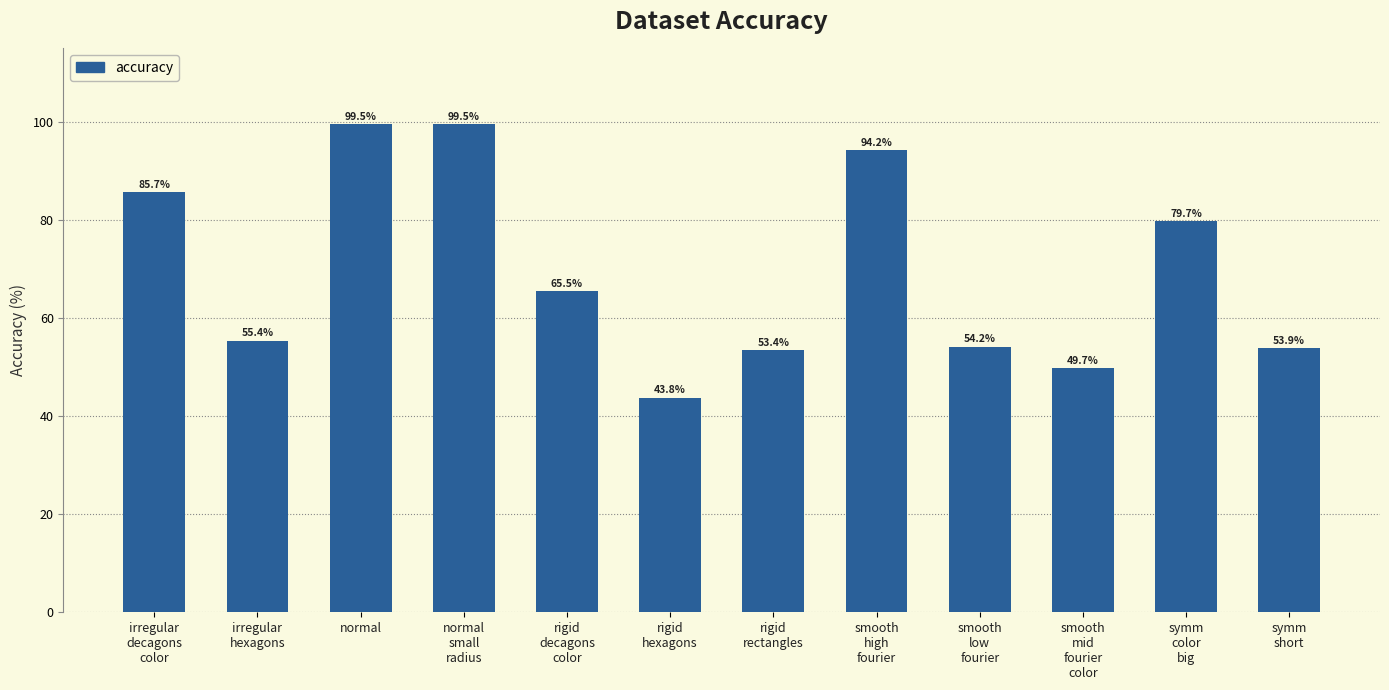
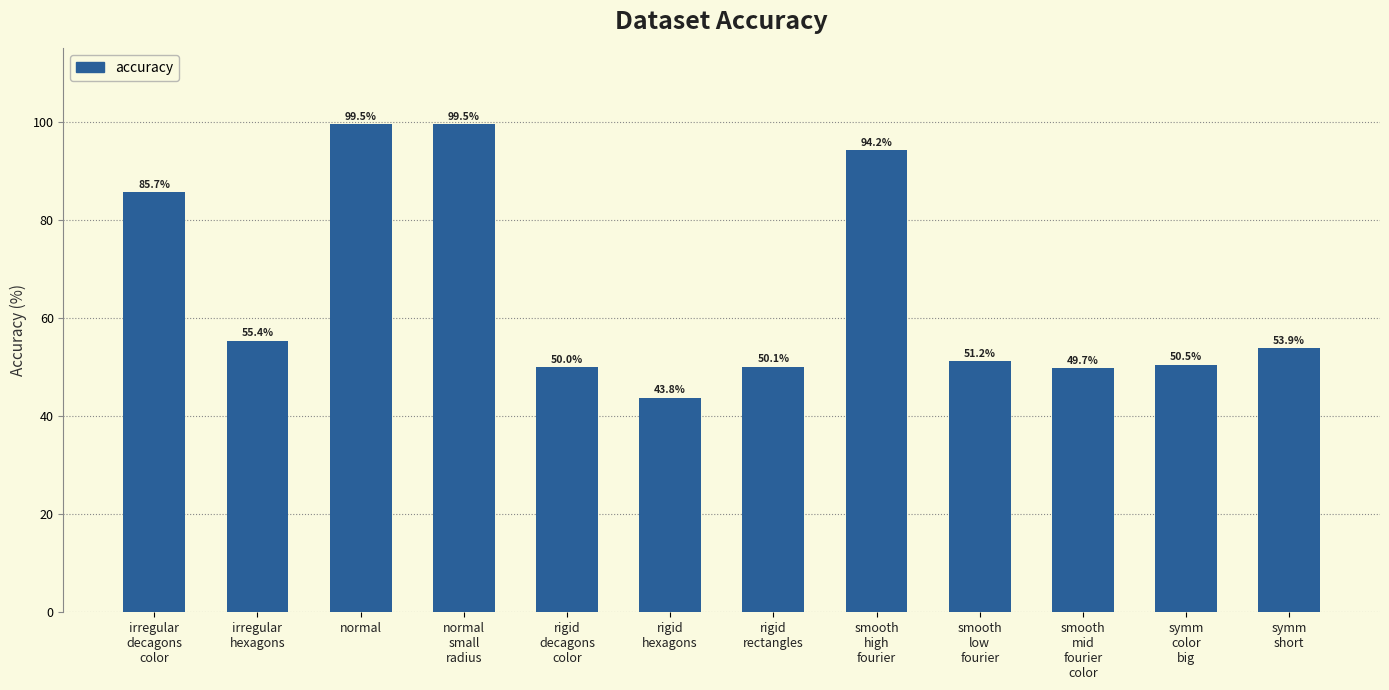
rigid decagons color: 65.5% -> 50.0%
rigid rectangles: 53.4% -> 50.1%
smooth low fourier: 54.2% -> 51.2%
symm color big: 79.7% -> 50.5%
